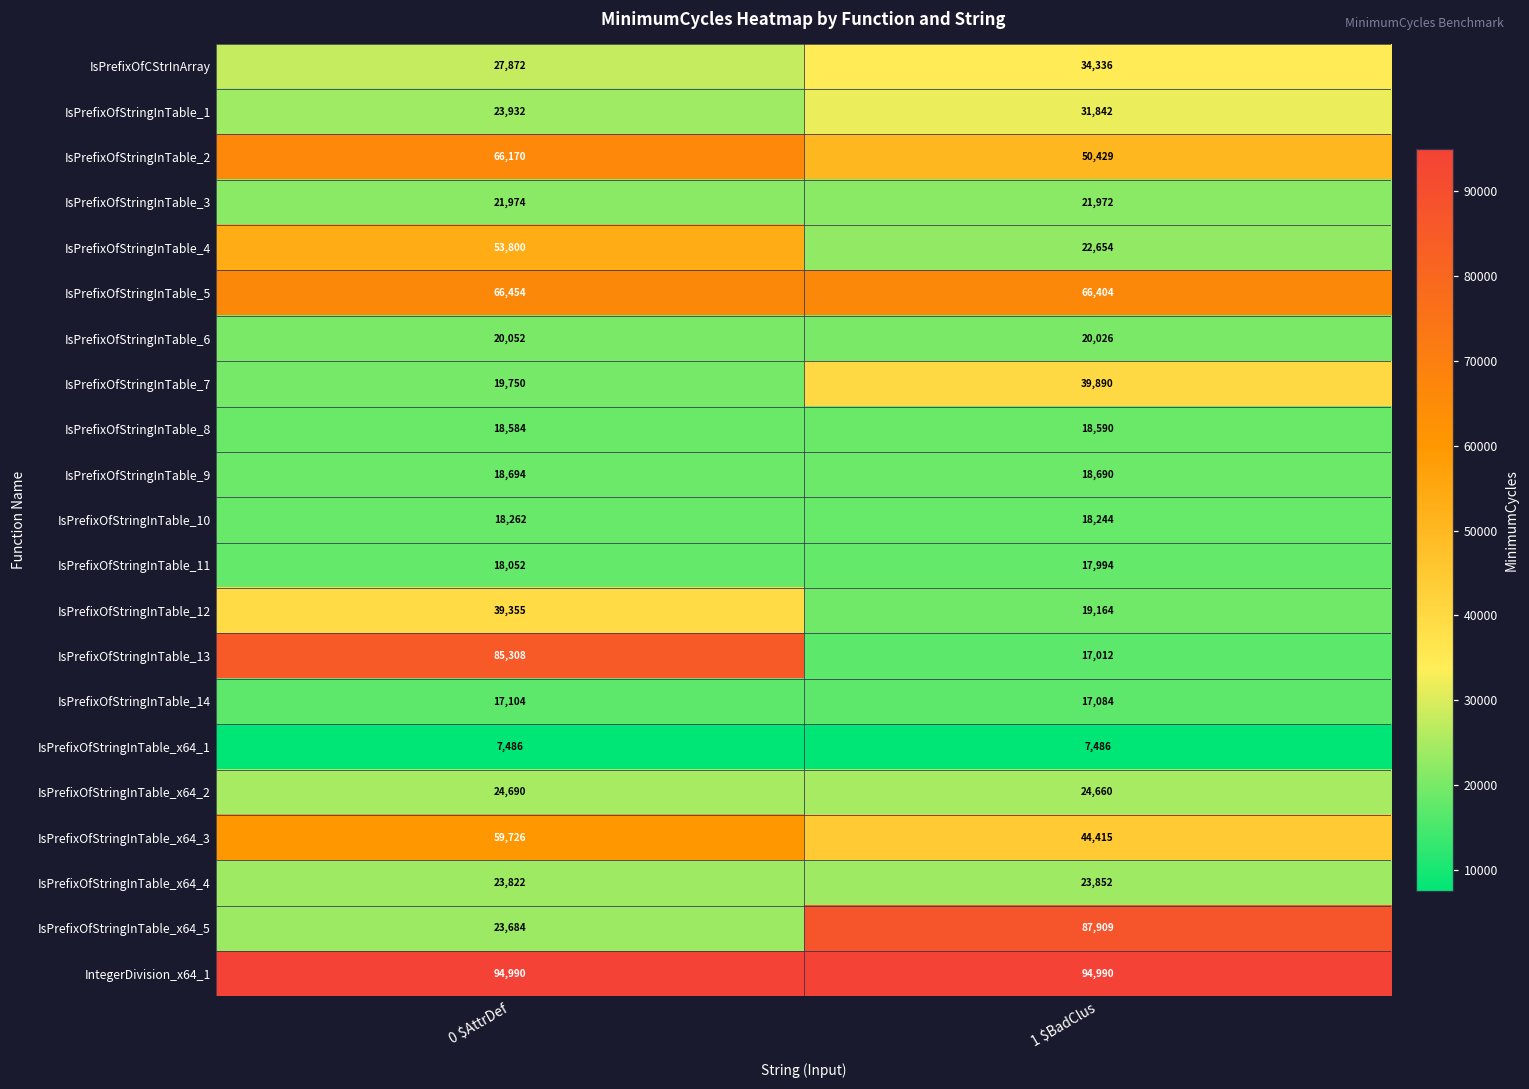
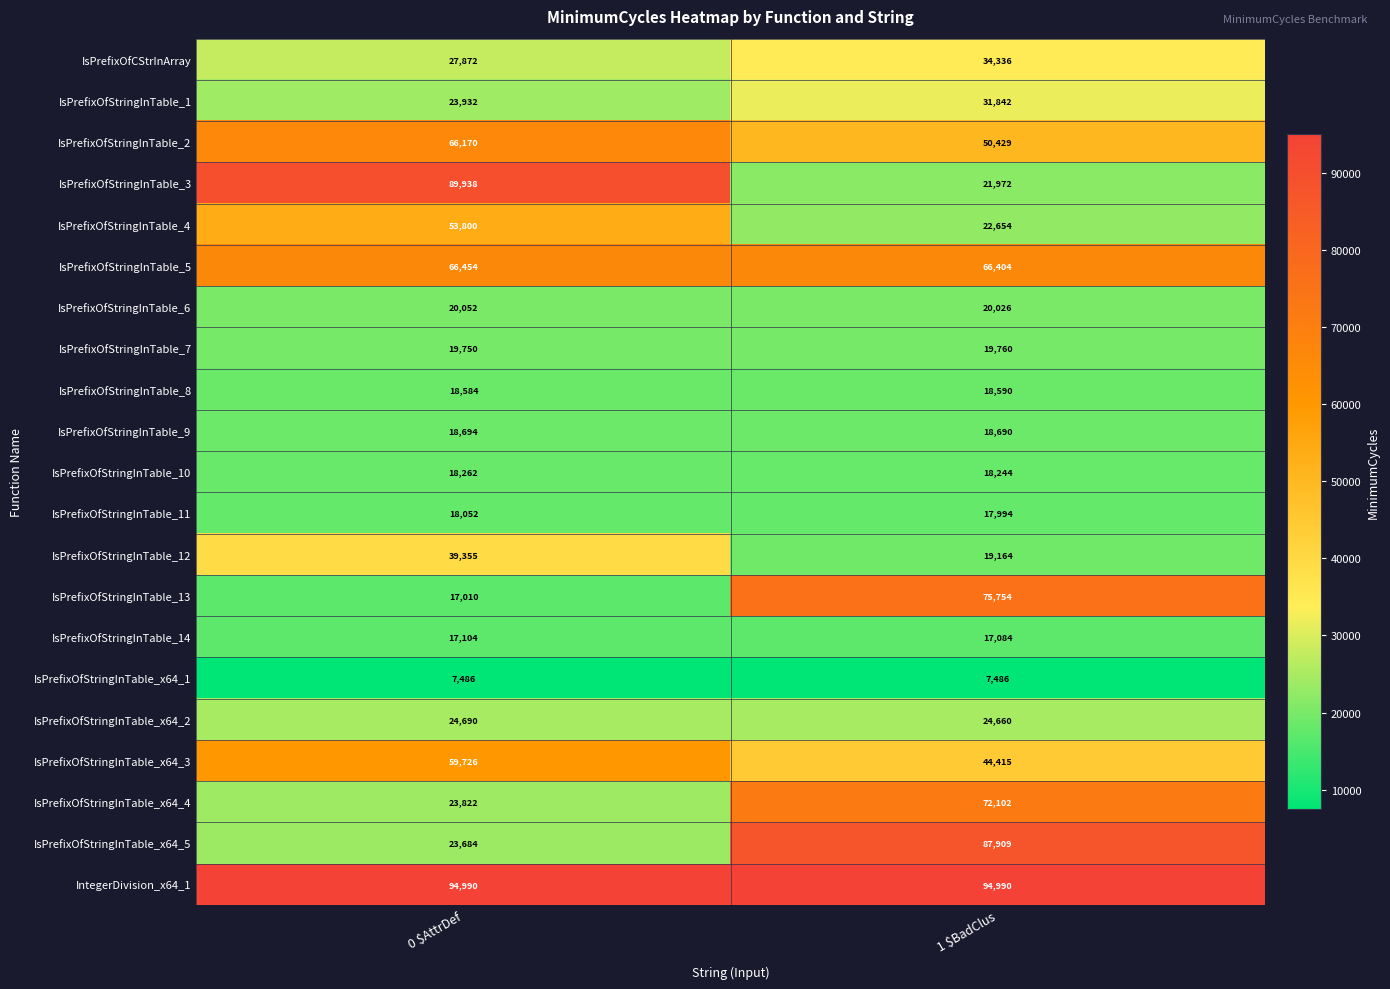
IsPrefixOfStringInTable_3, 0 $AttrDef: 21,974 -> 89,938
IsPrefixOfStringInTable_7, 1 $BadClus: 39,890 -> 19,760
IsPrefixOfStringInTable_13, 0 $AttrDef: 85,308 -> 17,010
IsPrefixOfStringInTable_13, 1 $BadClus: 17,012 -> 75,754
IsPrefixOfStringInTable_x64_4, 1 $BadClus: 23,852 -> 72,102
